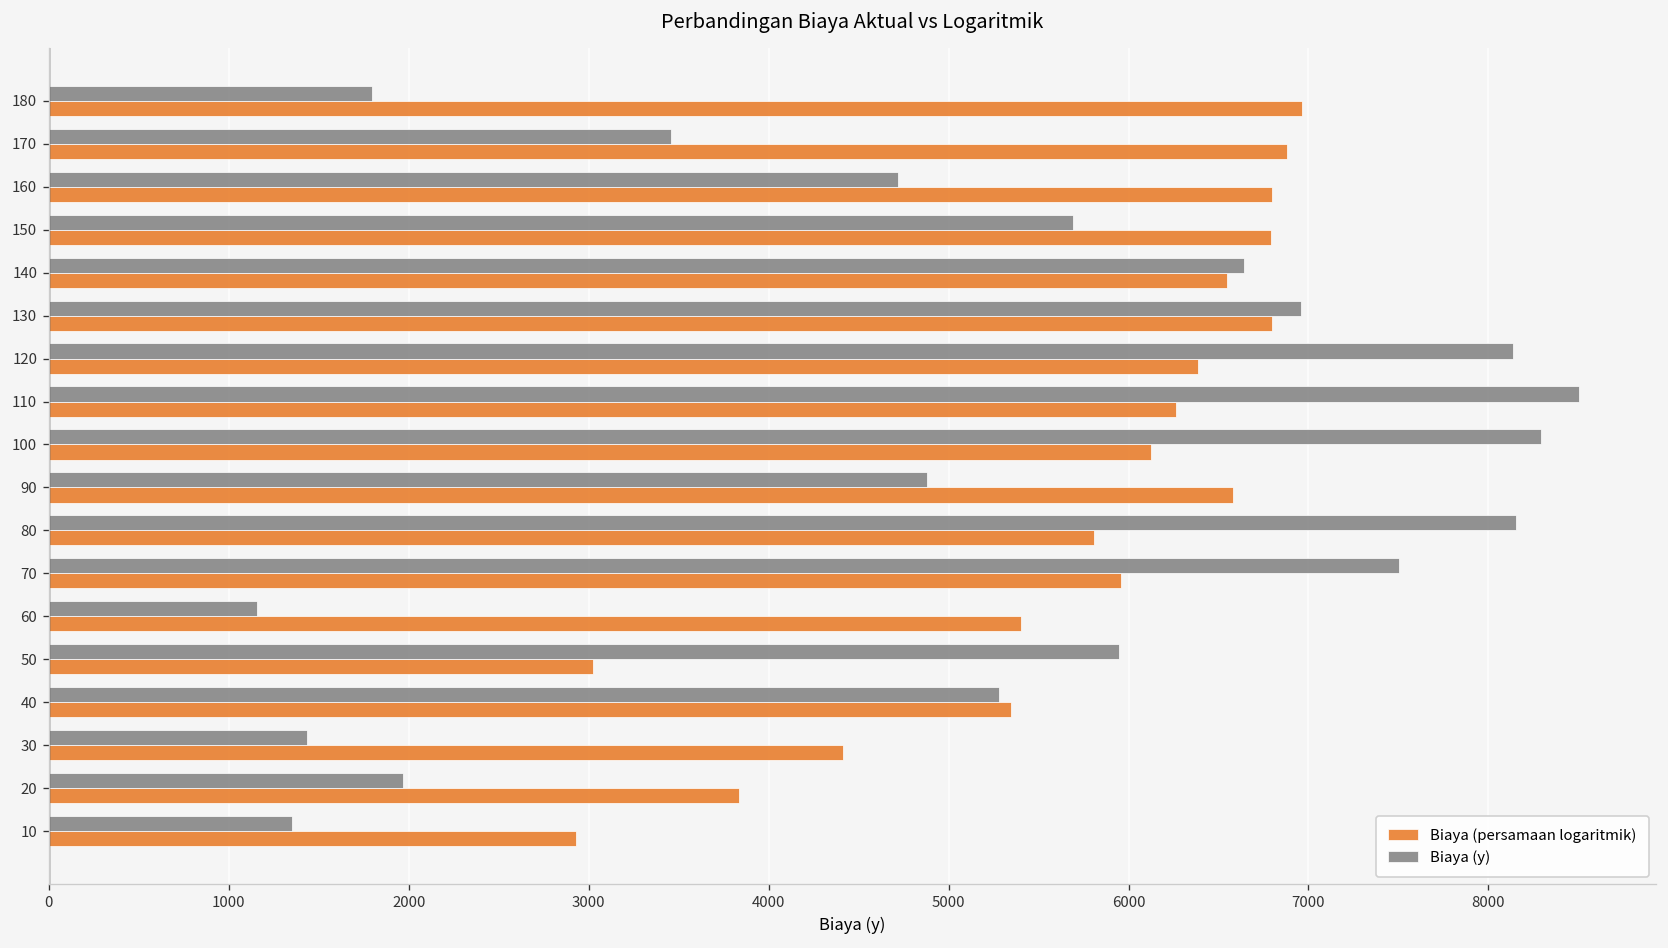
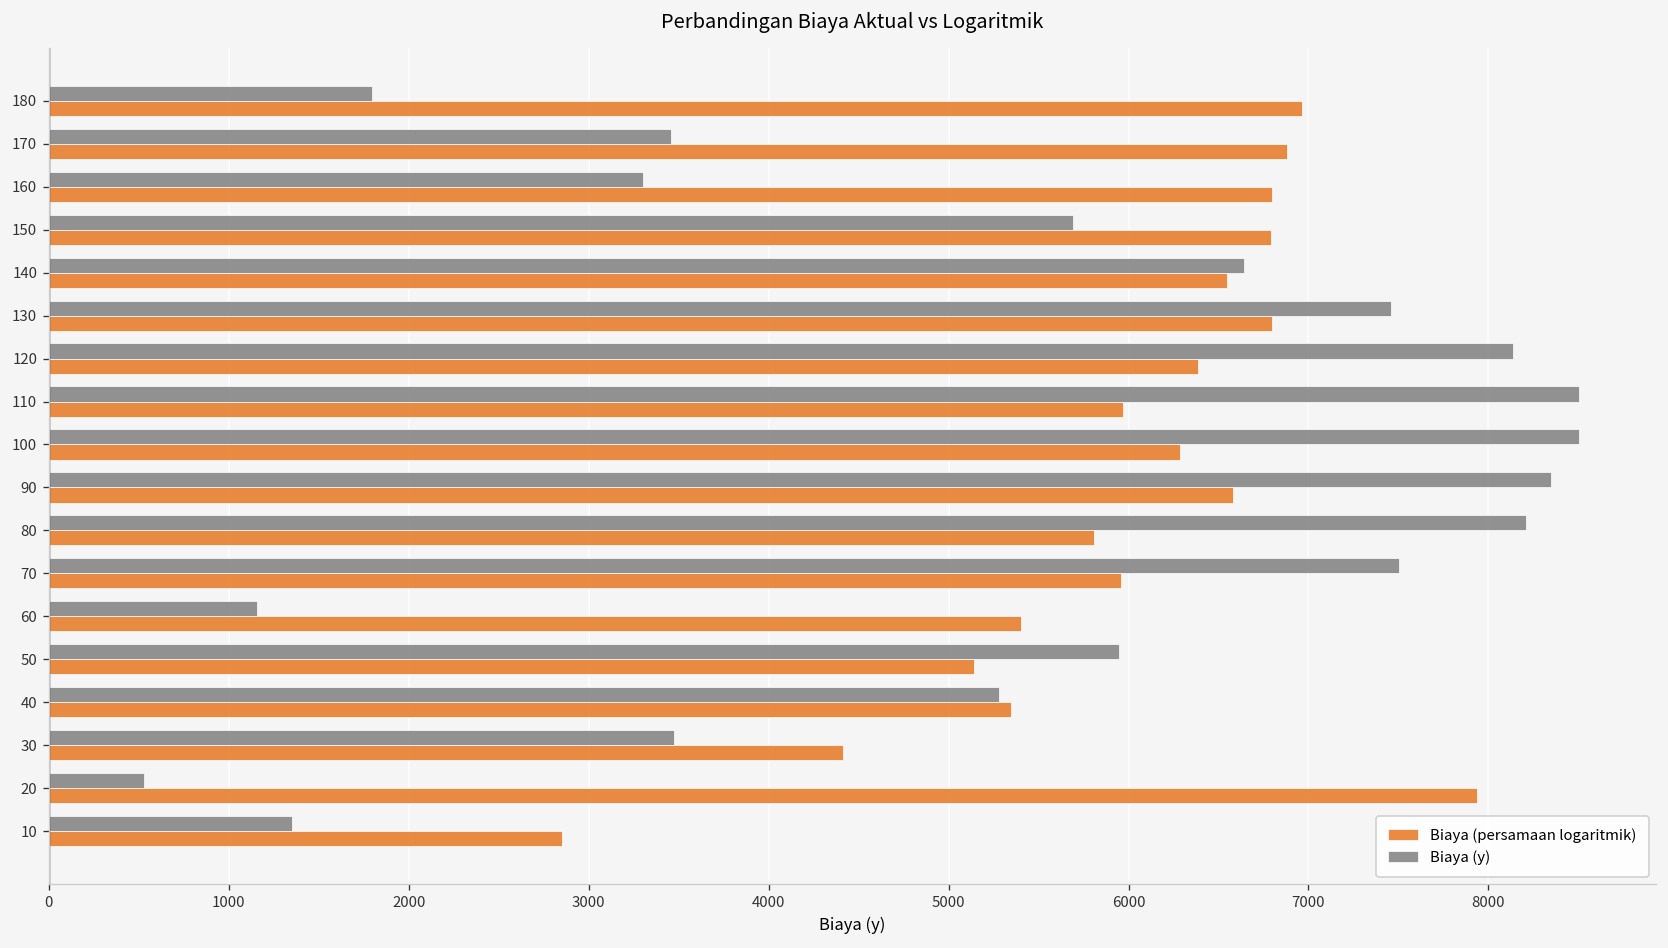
Biaya (y), 160: 4720 -> 3300
Biaya (y), 130: 6960 -> 7460
Biaya (persamaan logaritmik), 110: 6260 -> 5970
Biaya (y), 100: 8290 -> 8500
Biaya (persamaan logaritmik), 100: 6130 -> 6280
Biaya (y), 90: 4880 -> 8350
Biaya (y), 80: 8160 -> 8210
Biaya (persamaan logaritmik), 50: 3020 -> 5140
Biaya (y), 30: 1440 -> 3470
Biaya (y), 20: 1970 -> 530
Biaya (persamaan logaritmik), 20: 3840 -> 7940
Biaya (persamaan logaritmik), 10: 2930 -> 2850
